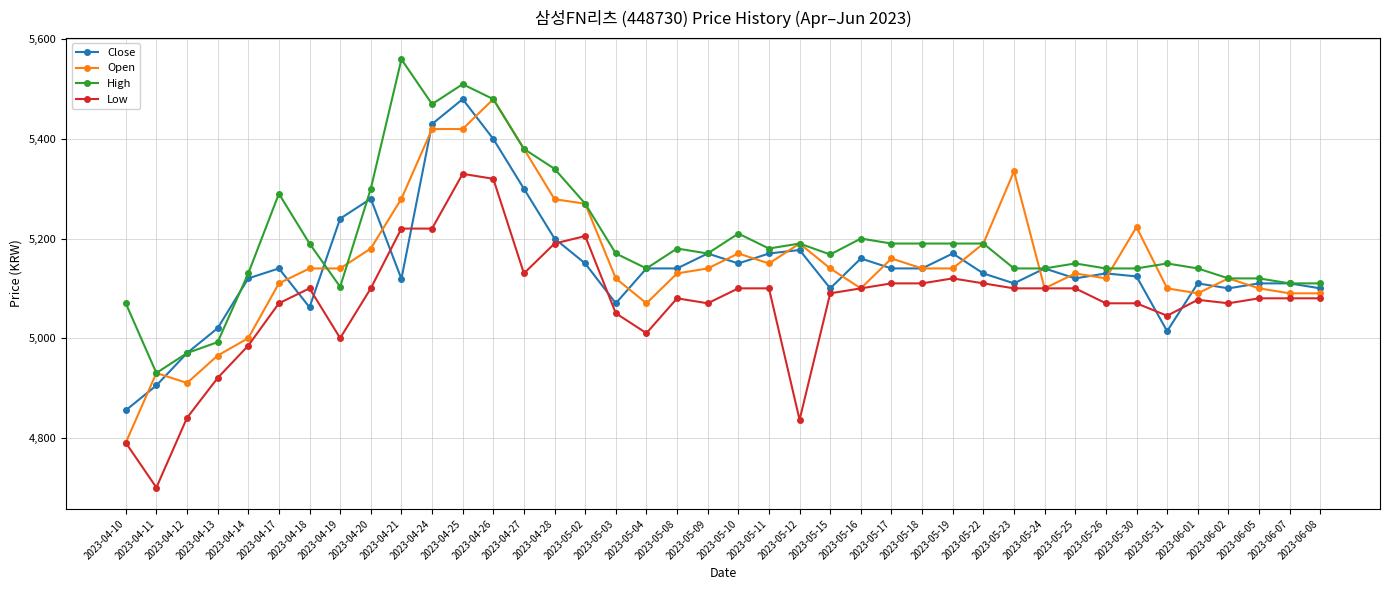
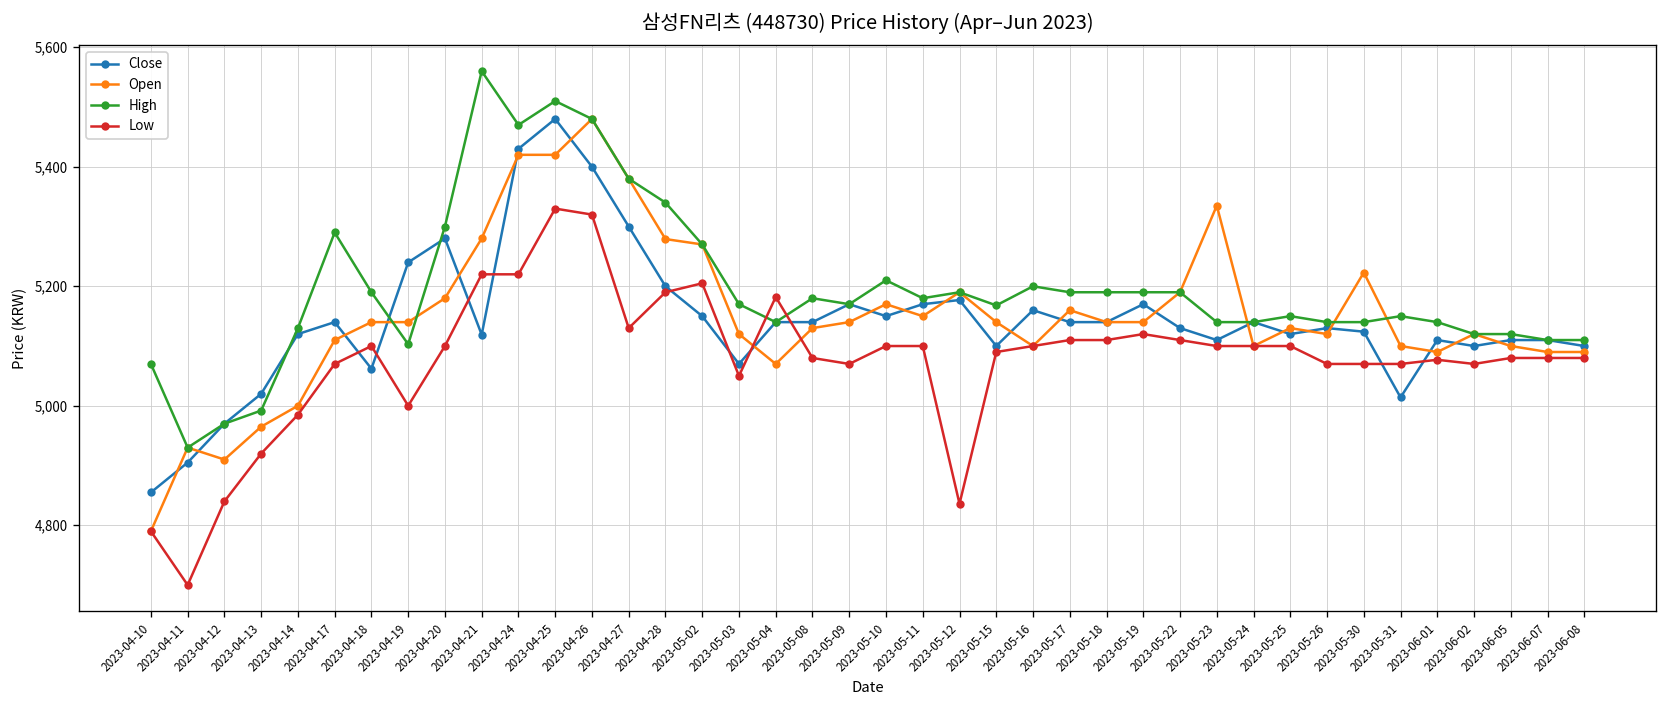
Low, 2023-05-04: 5,010 -> 5,180
Low, 2023-05-31: 5,050 -> 5,070
